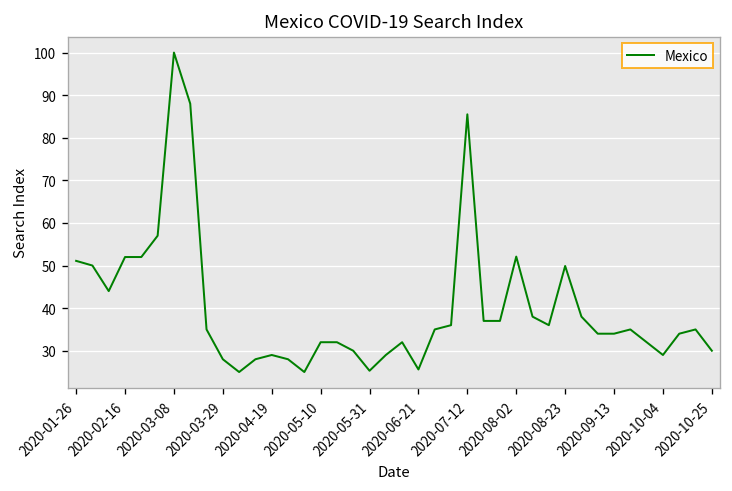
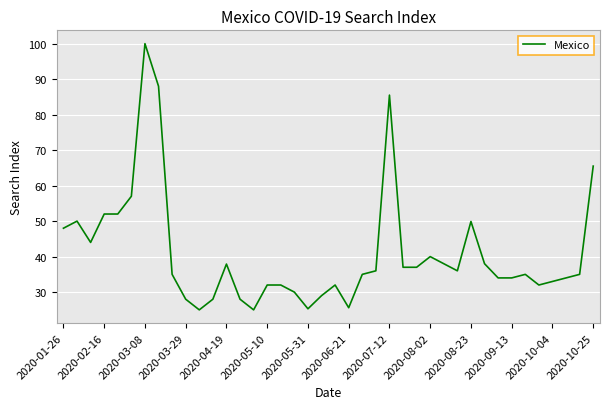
2020-01-26: 51 -> 48
2020-04-19: 29 -> 38
2020-08-02: 52 -> 40
2020-10-04: 29 -> 33
2020-10-25: 30 -> 66
